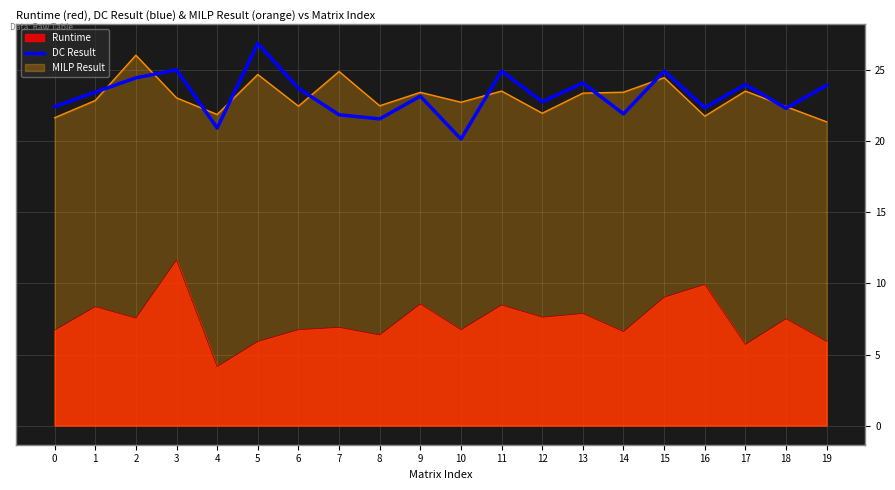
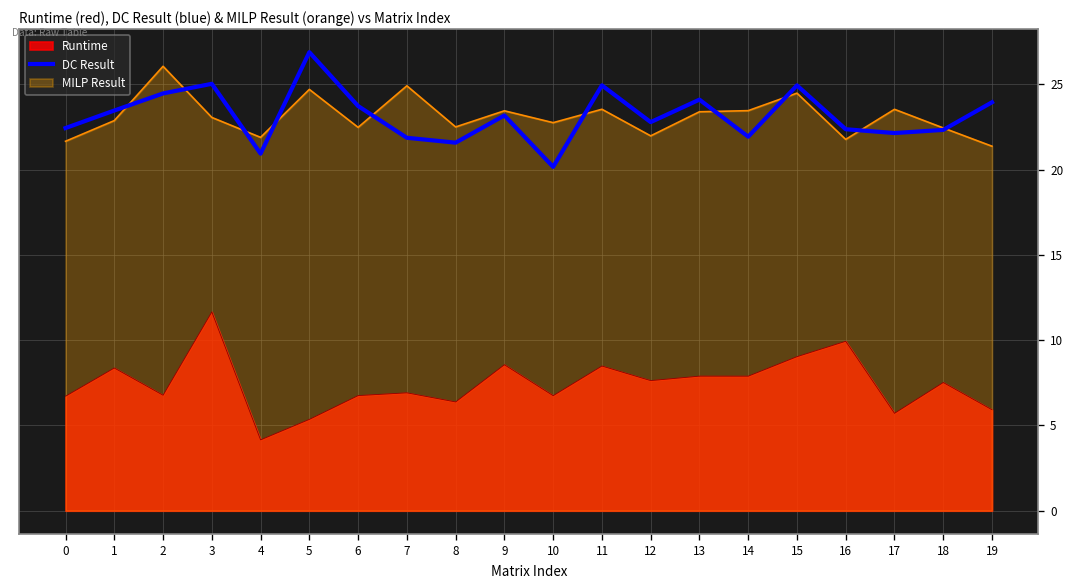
Runtime, 2: 7.6 -> 6.8
Runtime, 5: 5.9 -> 5.4
Runtime, 14: 6.6 -> 7.9
DC Result, 17: 24.0 -> 22.1
